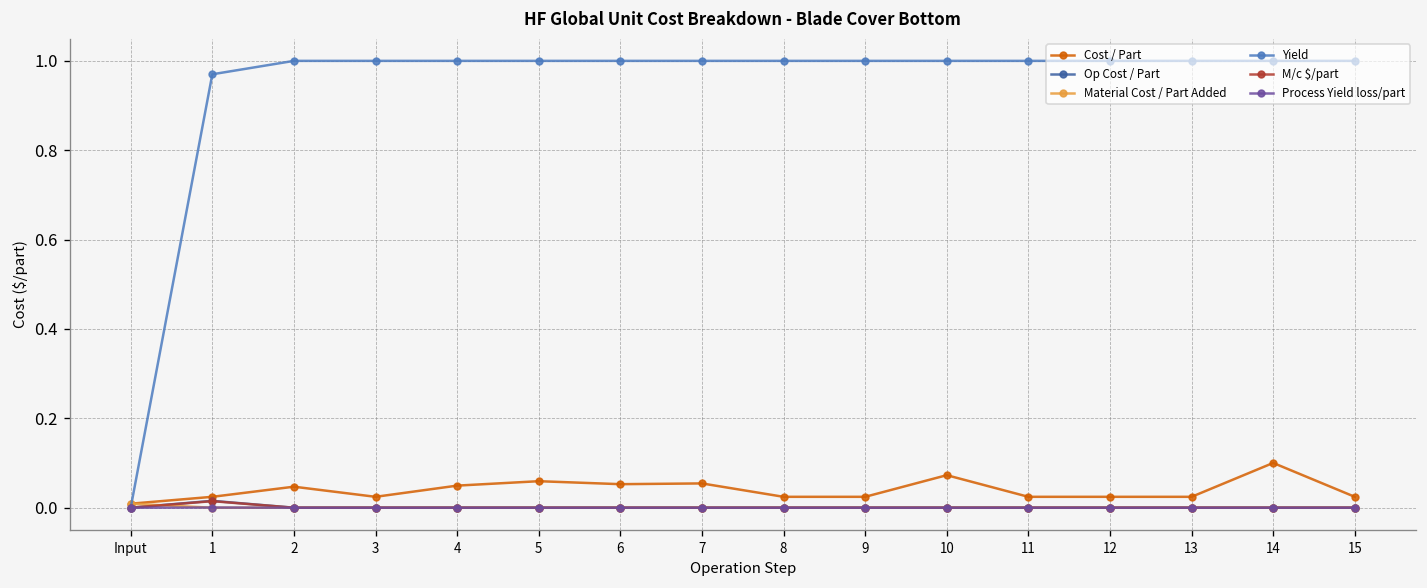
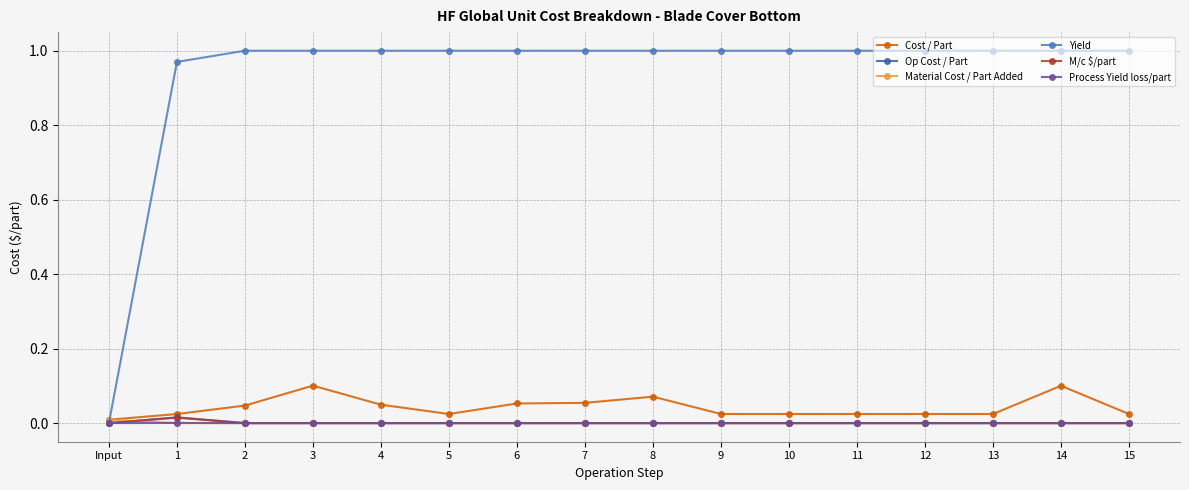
Cost / Part, 3: 0.02 -> 0.10
Cost / Part, 5: 0.06 -> 0.02
Cost / Part, 8: 0.02 -> 0.07
Cost / Part, 10: 0.07 -> 0.02
